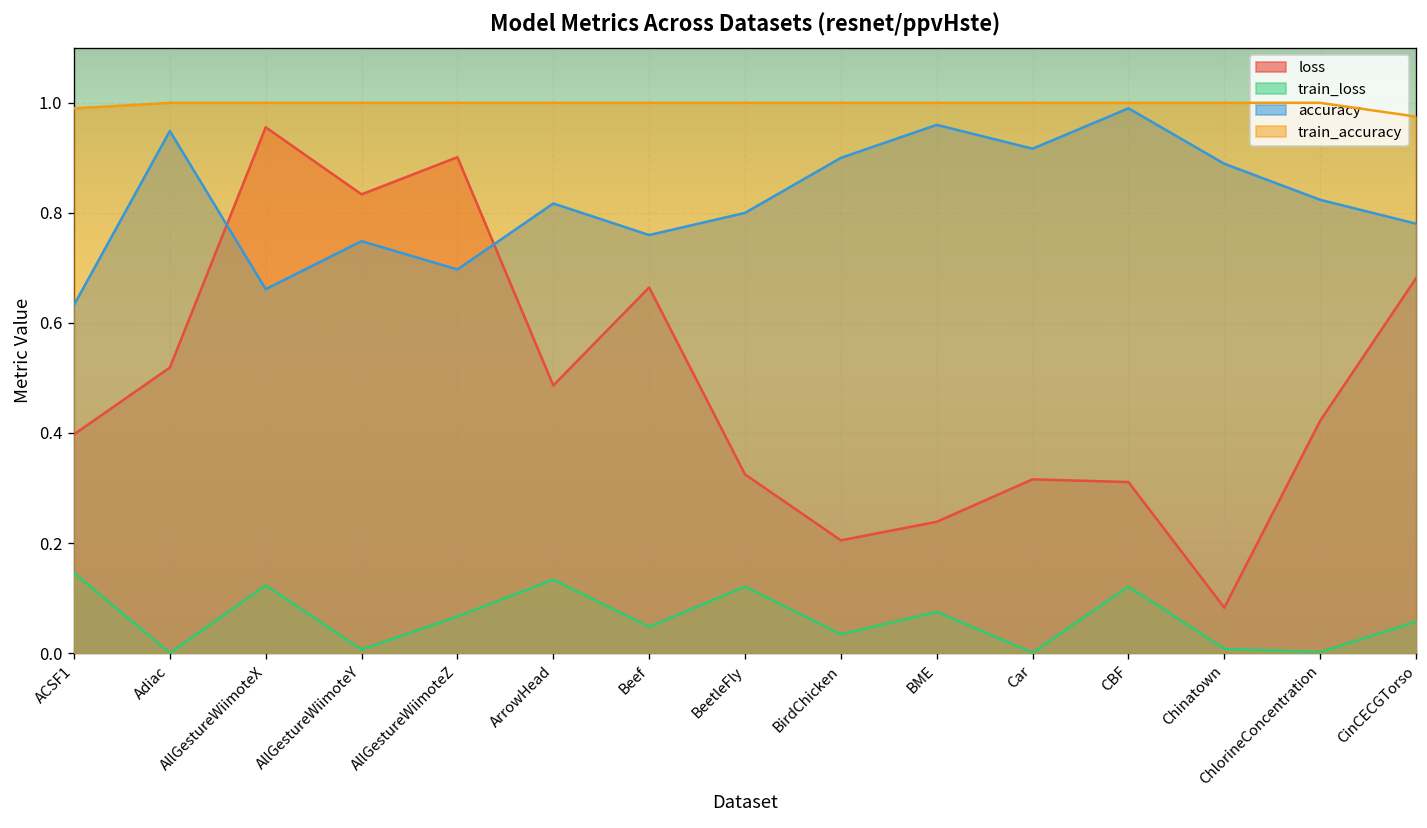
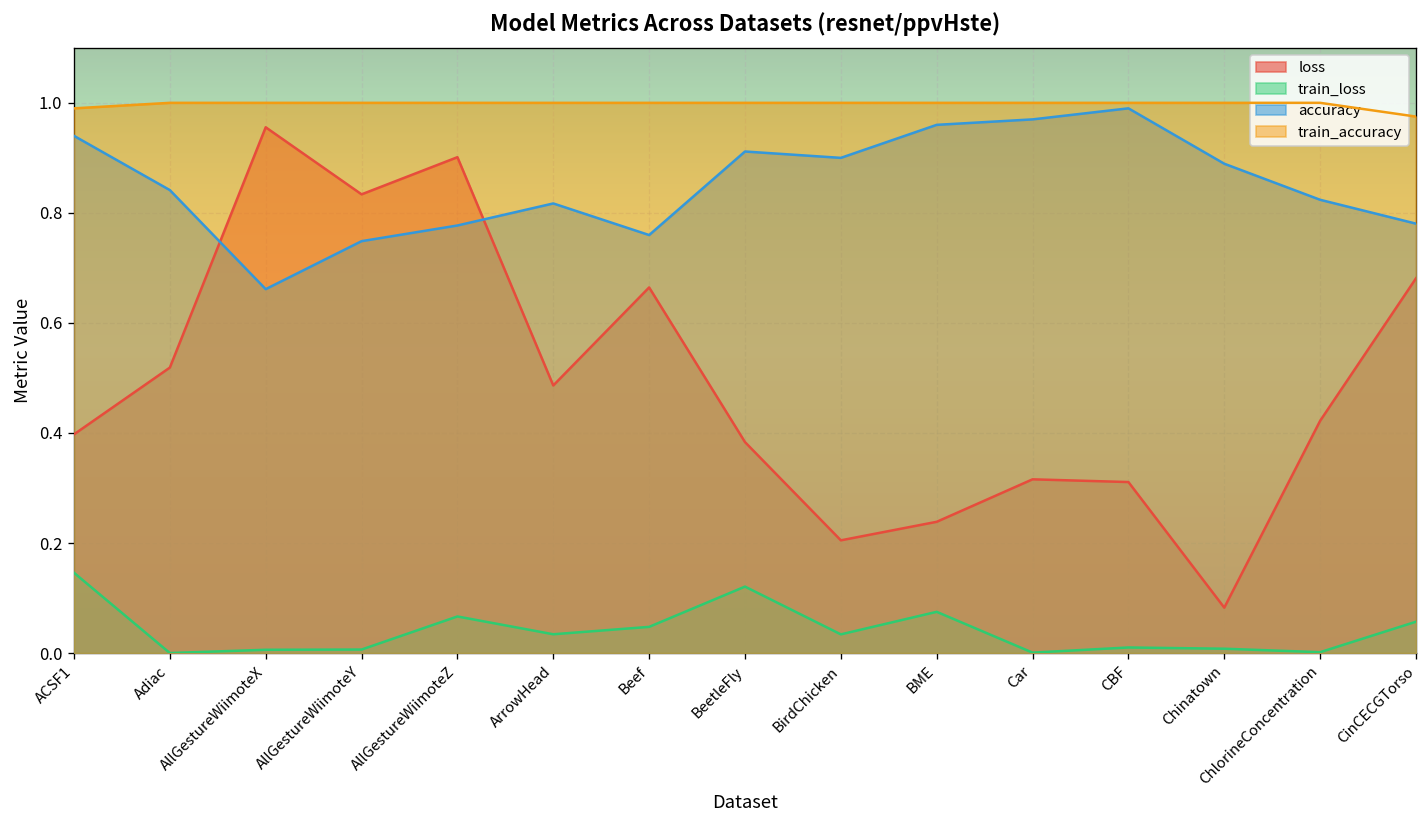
accuracy, ACSF1: 0.63 -> 0.94
accuracy, Adiac: 0.95 -> 0.84
train_loss, AllGestureWiimoteX: 0.12 -> 0.01
accuracy, AllGestureWiimoteZ: 0.70 -> 0.78
train_loss, ArrowHead: 0.13 -> 0.03
loss, BeetleFly: 0.32 -> 0.38
accuracy, BeetleFly: 0.80 -> 0.91
accuracy, Car: 0.92 -> 0.97
train_loss, CBF: 0.12 -> 0.01
